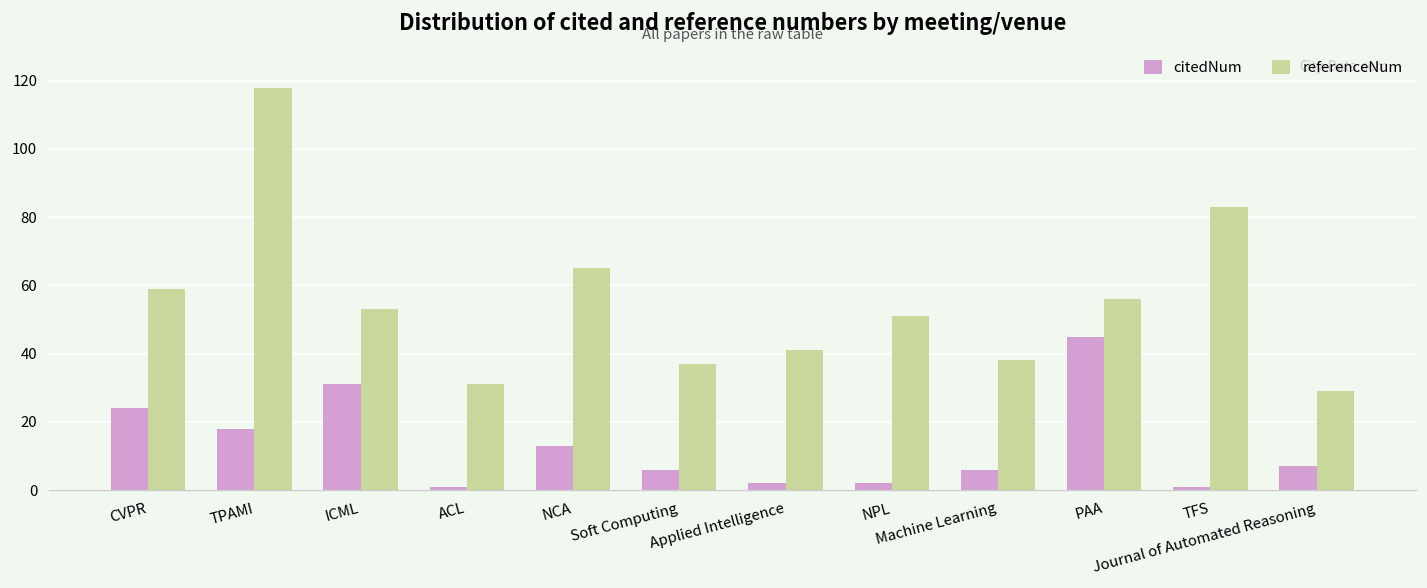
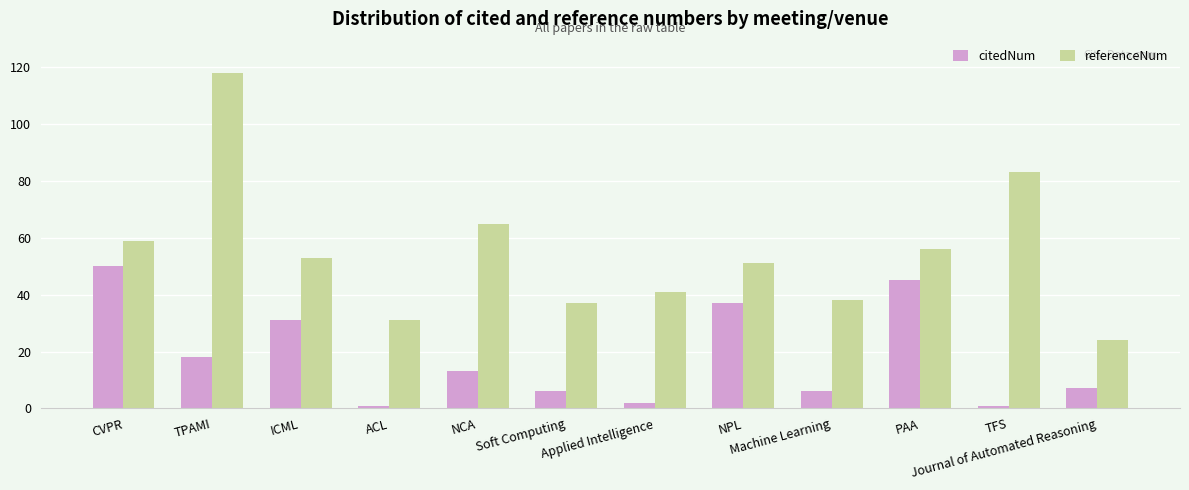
citedNum, CVPR: 24 -> 50
citedNum, NPL: 2 -> 37
referenceNum, Journal of Automated Reasoning: 29 -> 24
